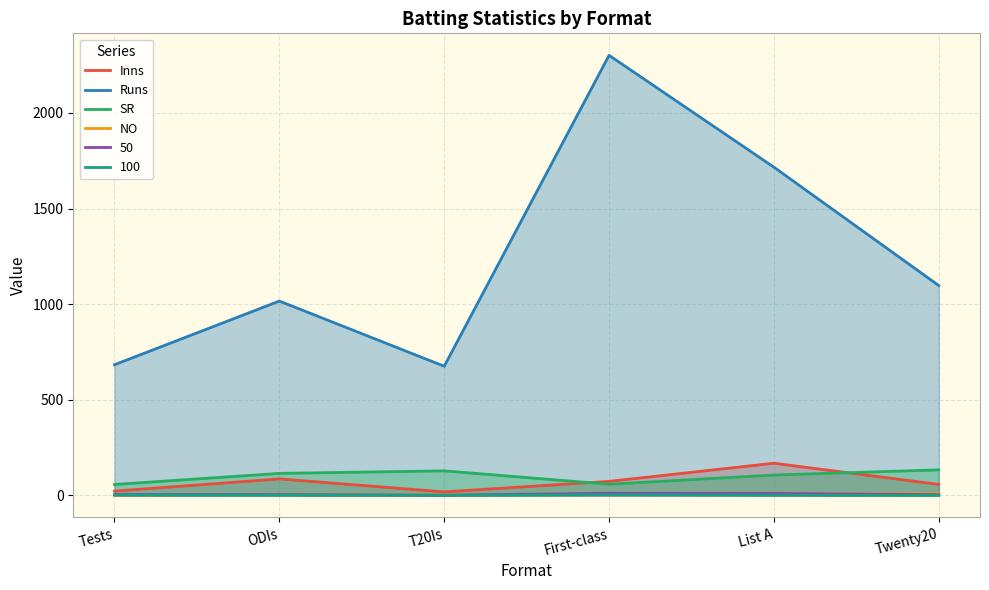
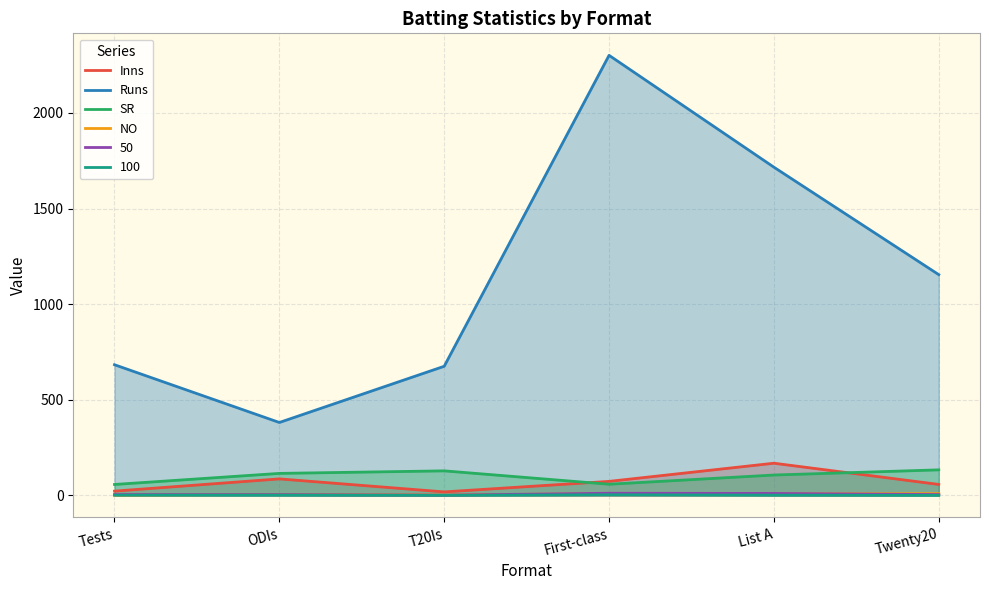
Runs, ODIs: 1020 -> 380
Runs, Twenty20: 1100 -> 1150
